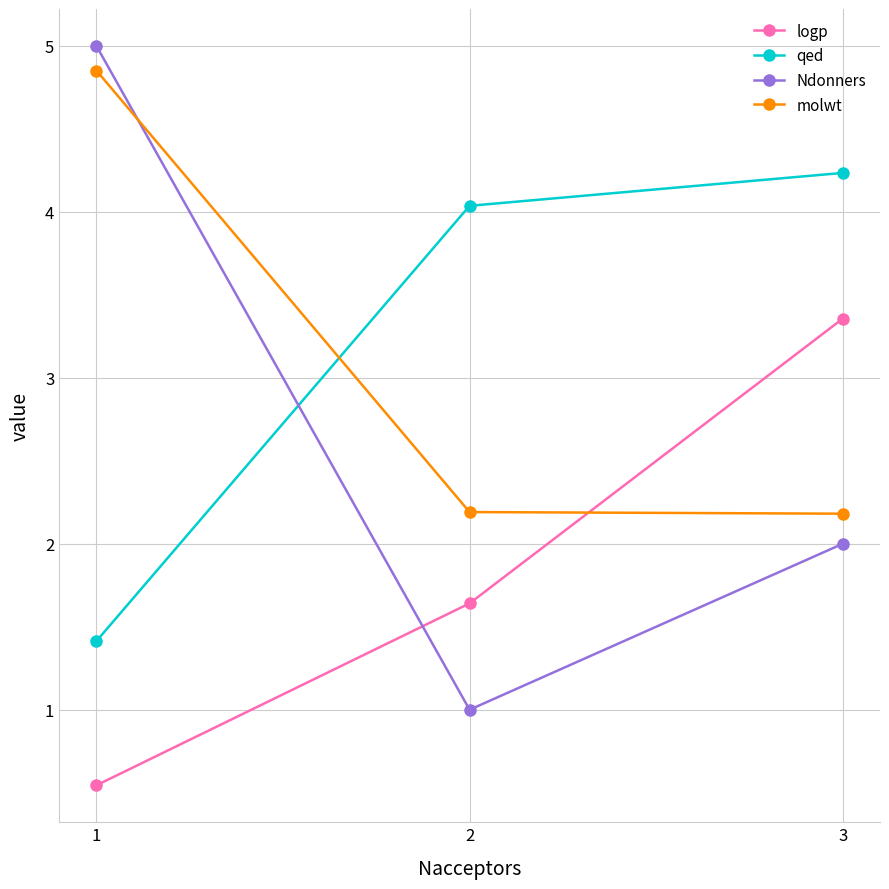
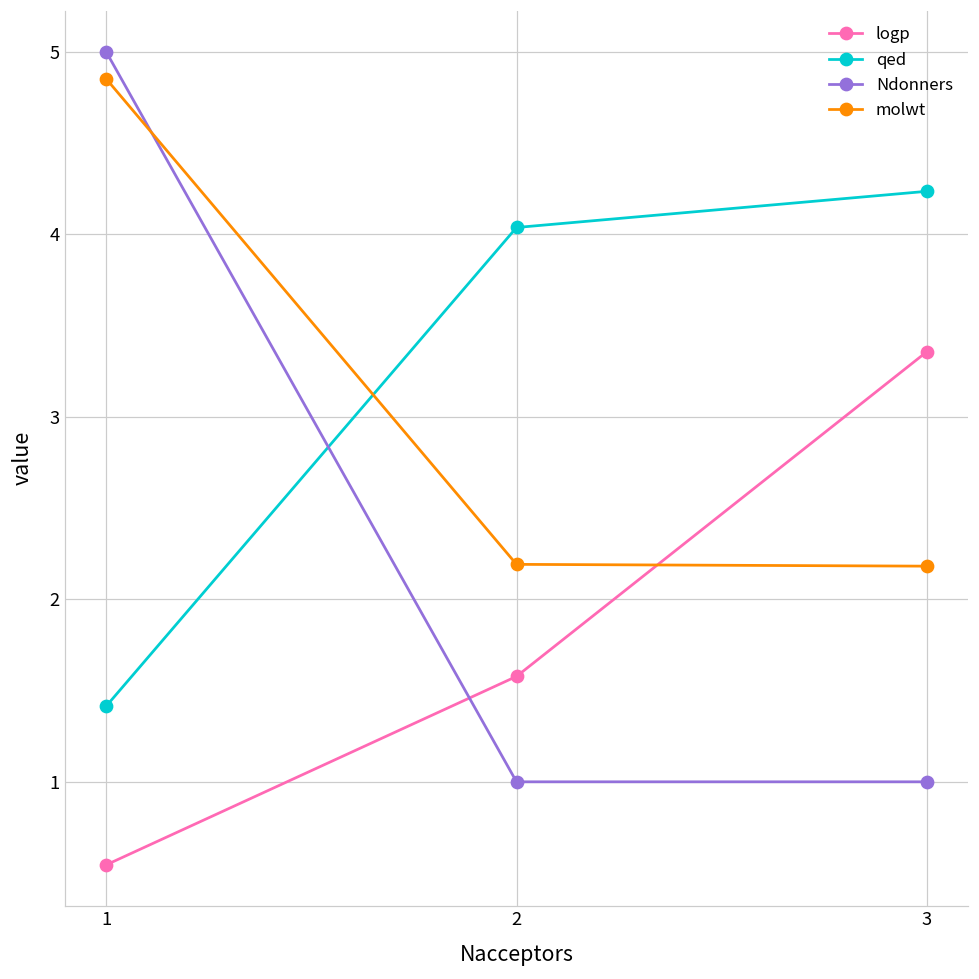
logp, 2: 1.64 -> 1.58
Ndonners, 3: 2 -> 1
